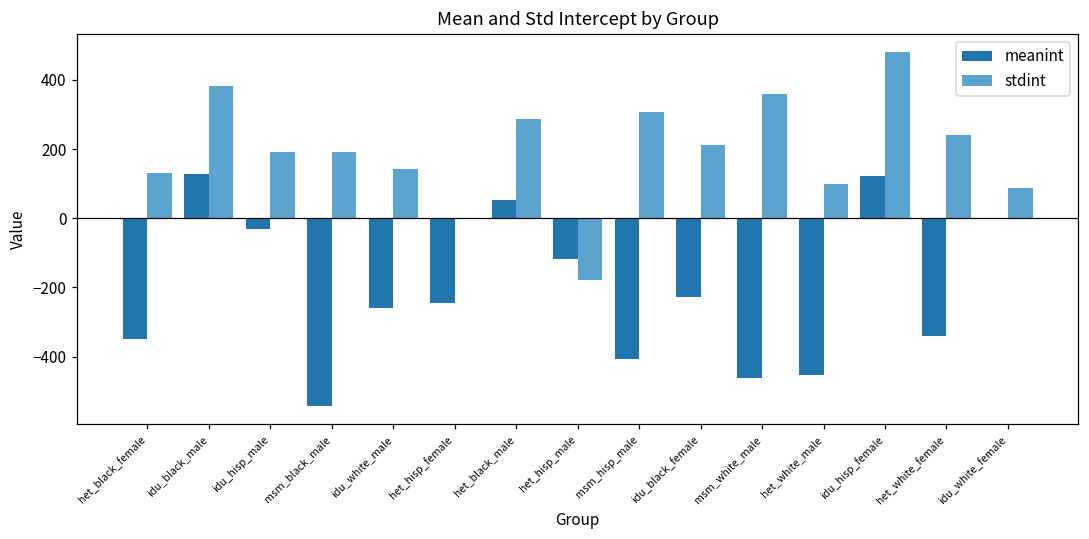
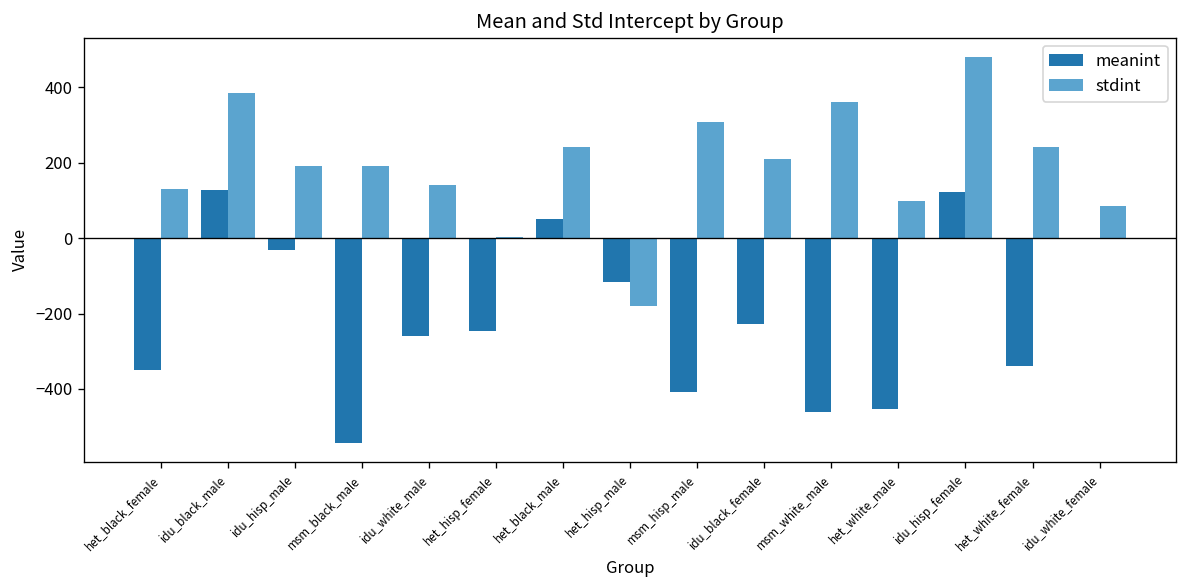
stdint, het_black_male: 290 -> 240
